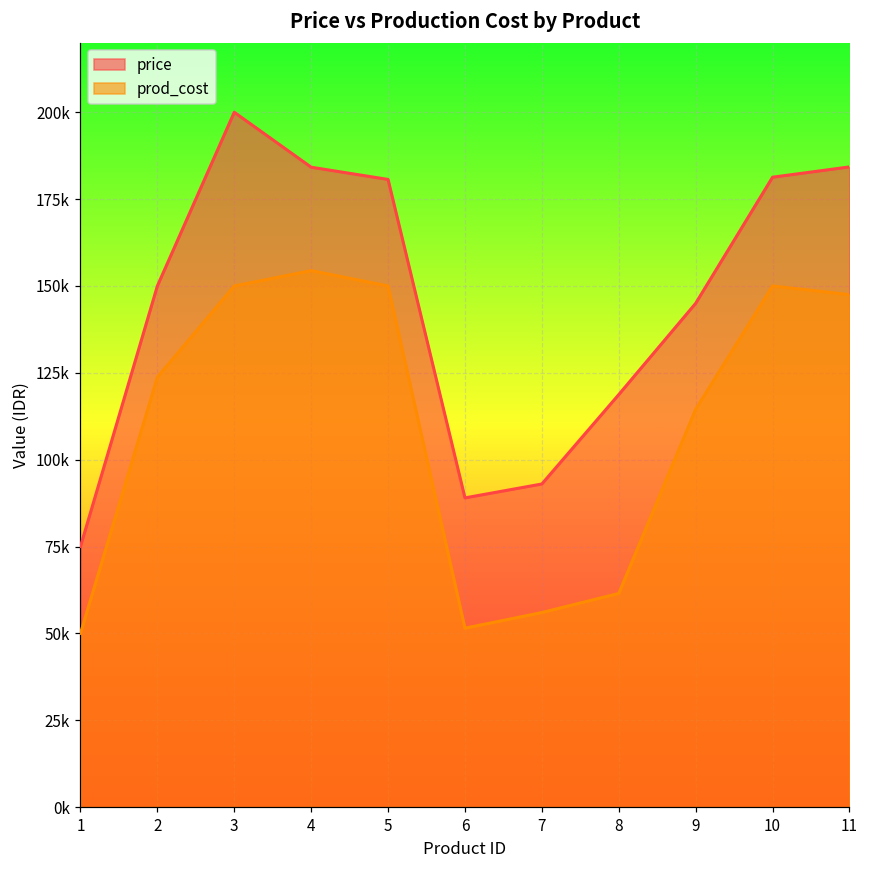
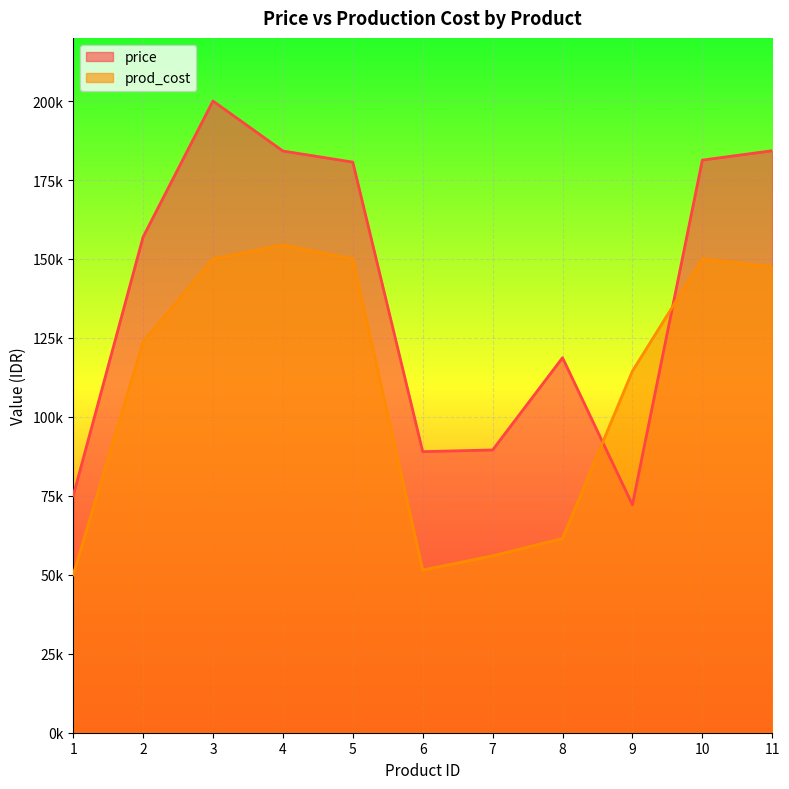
price, 2: 150000 -> 157000
price, 7: 93000 -> 90000
price, 9: 145000 -> 72000
